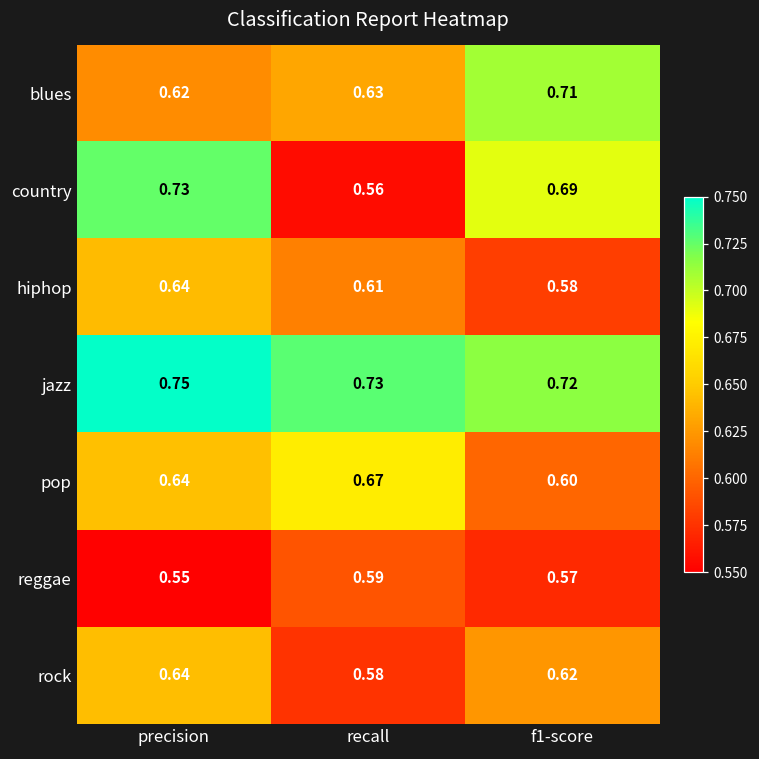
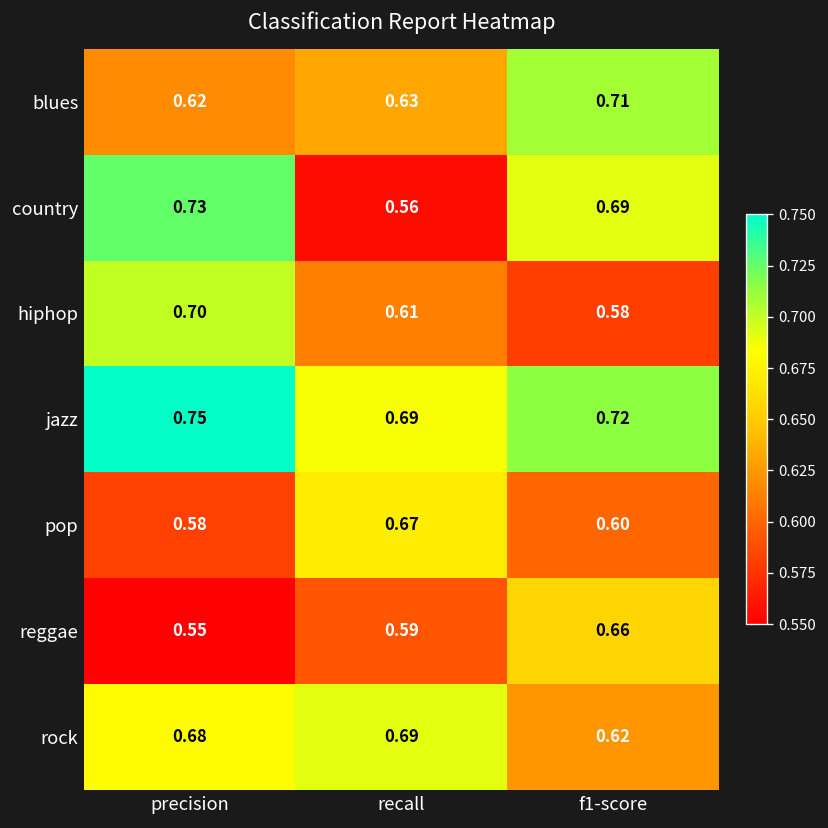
hiphop, precision: 0.64 -> 0.70
jazz, recall: 0.73 -> 0.69
pop, precision: 0.64 -> 0.58
reggae, f1-score: 0.57 -> 0.66
rock, precision: 0.64 -> 0.68
rock, recall: 0.58 -> 0.69
